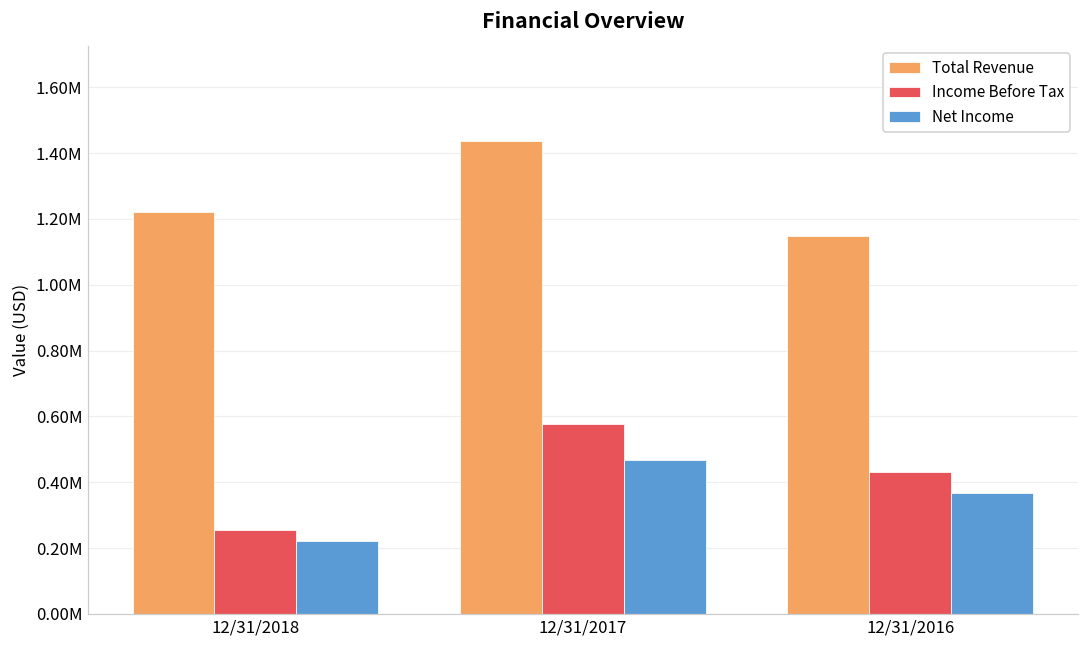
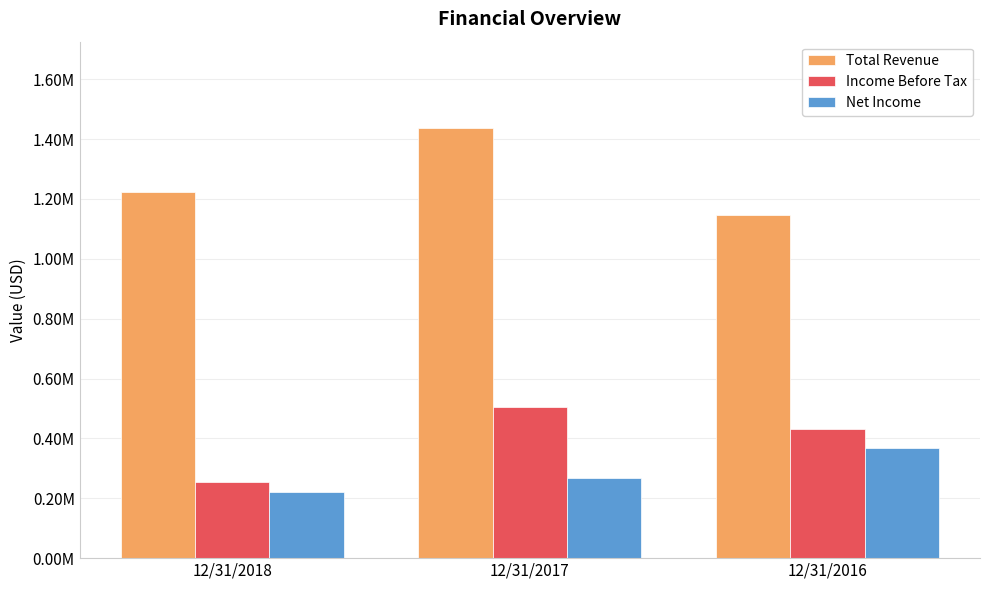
Income Before Tax, 12/31/2017: 580000 -> 500000
Net Income, 12/31/2017: 470000 -> 270000
